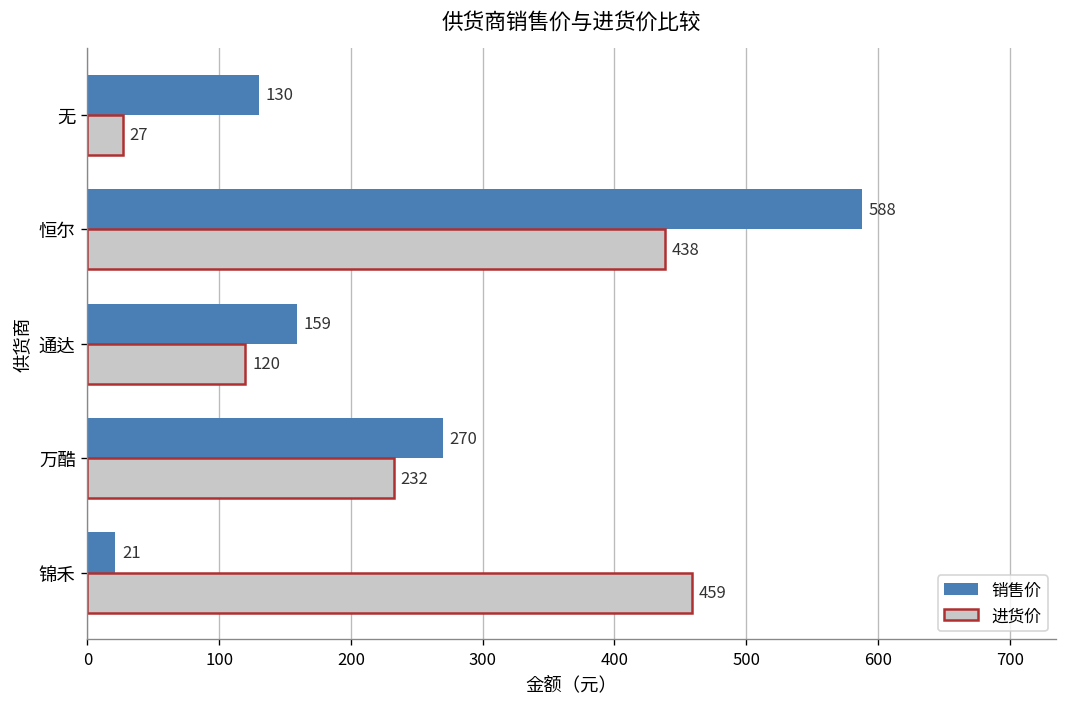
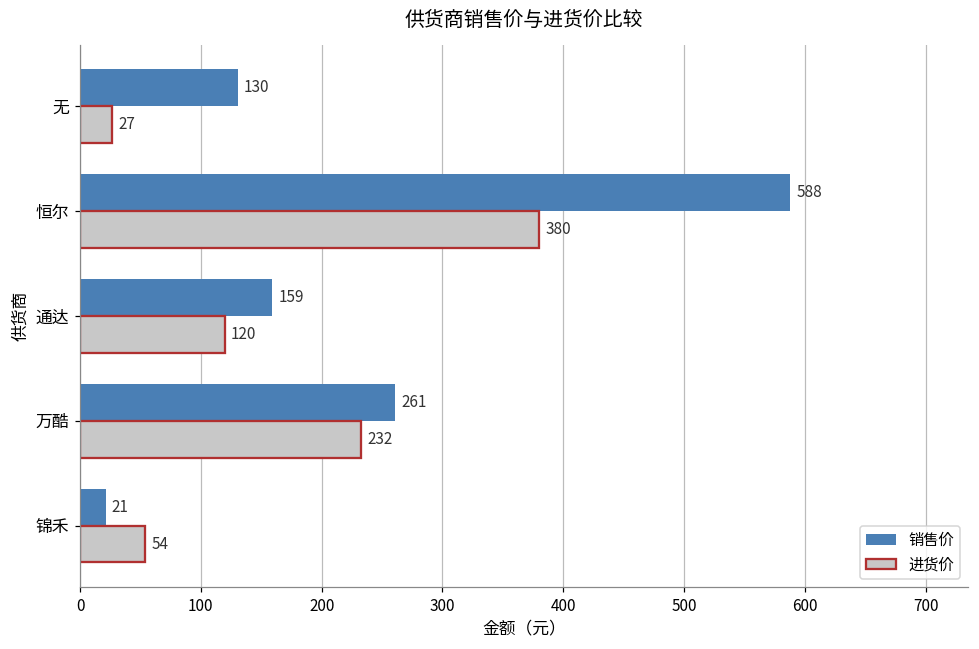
进货价, 恒尔: 438 -> 380
销售价, 万酷: 270 -> 261
进货价, 锦禾: 459 -> 54
